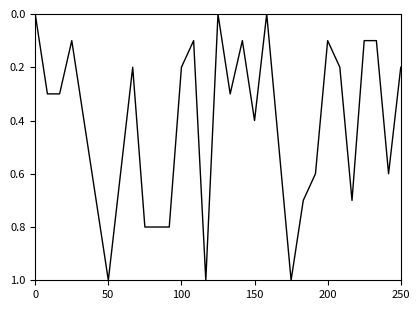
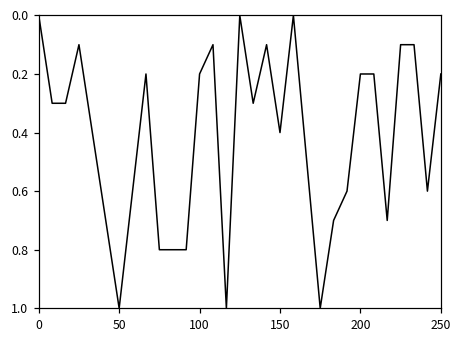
200: 0.10 -> 0.20
